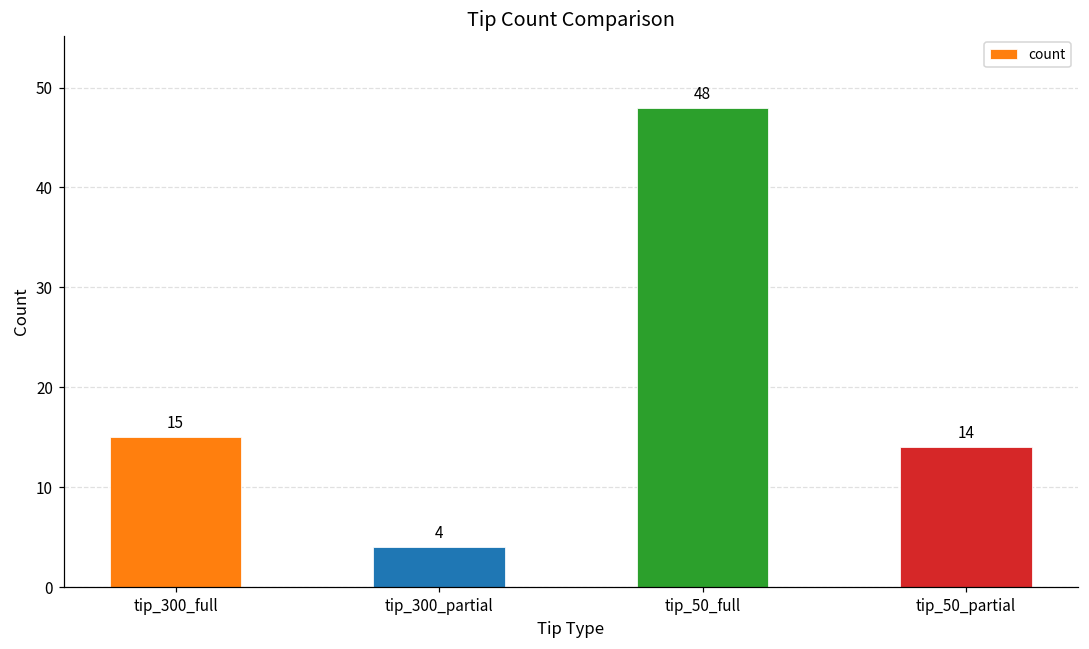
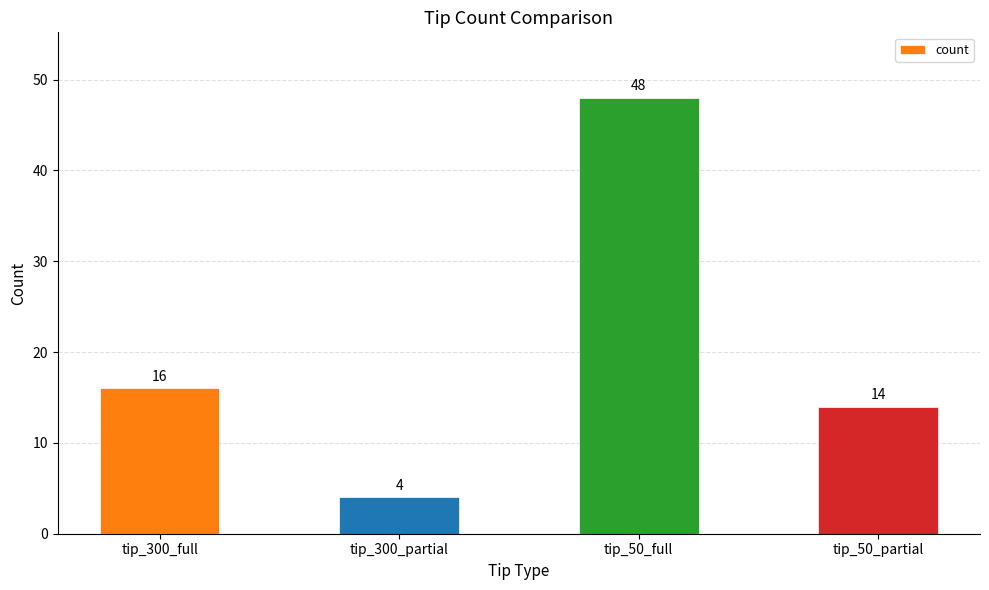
tip_300_full: 15 -> 16
